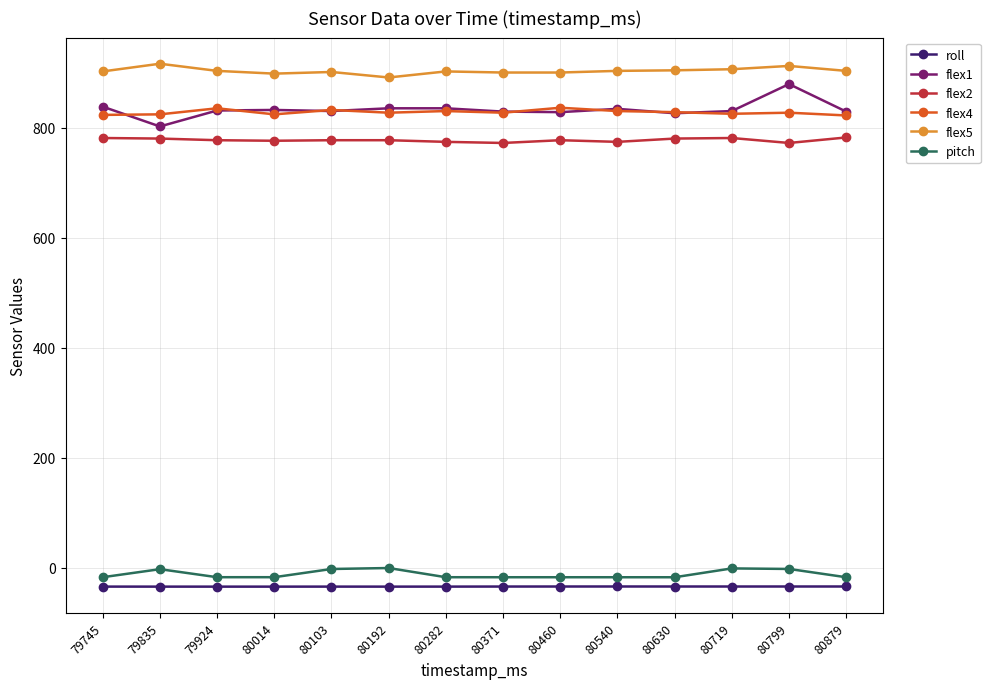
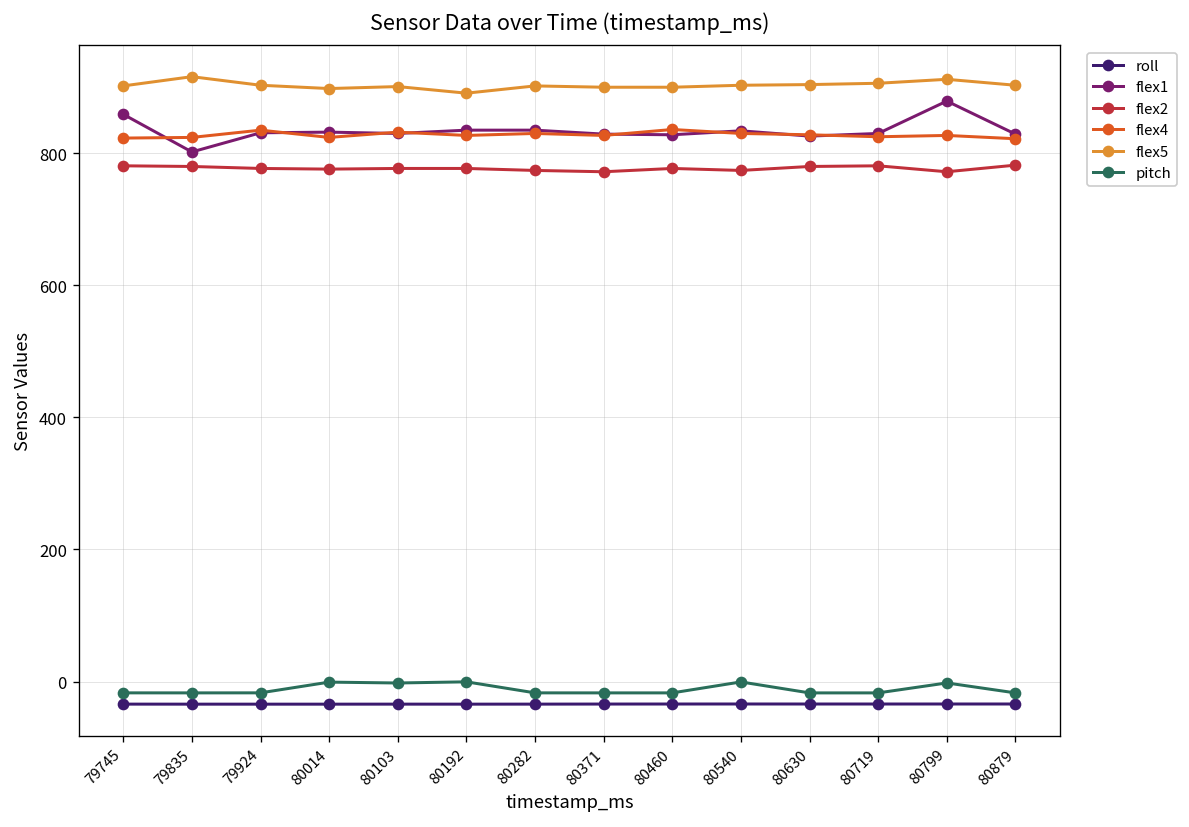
flex1, 79745: 840 -> 860
pitch, 79835: 0 -> -20
pitch, 80014: -20 -> 0
pitch, 80540: -20 -> 0
pitch, 80719: 0 -> -20
